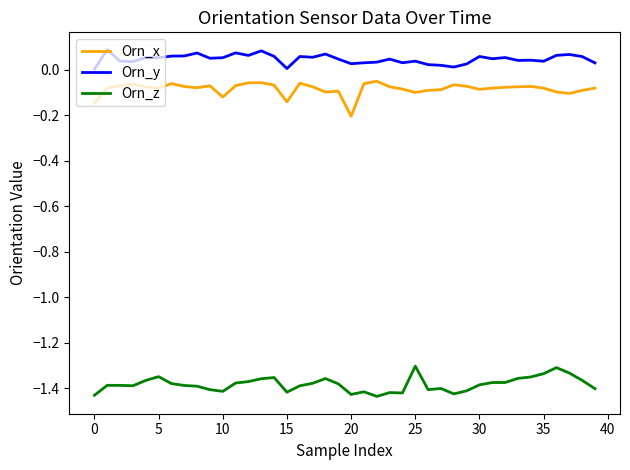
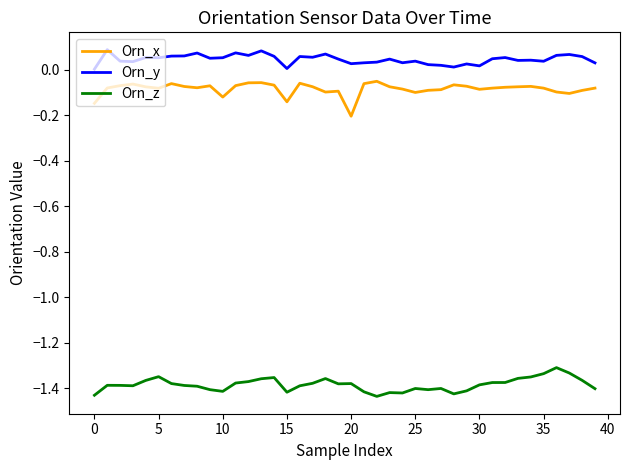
Orn_z, 20: -1.43 -> -1.38
Orn_z, 25: -1.30 -> -1.40
Orn_y, 30: 0.06 -> 0.02
